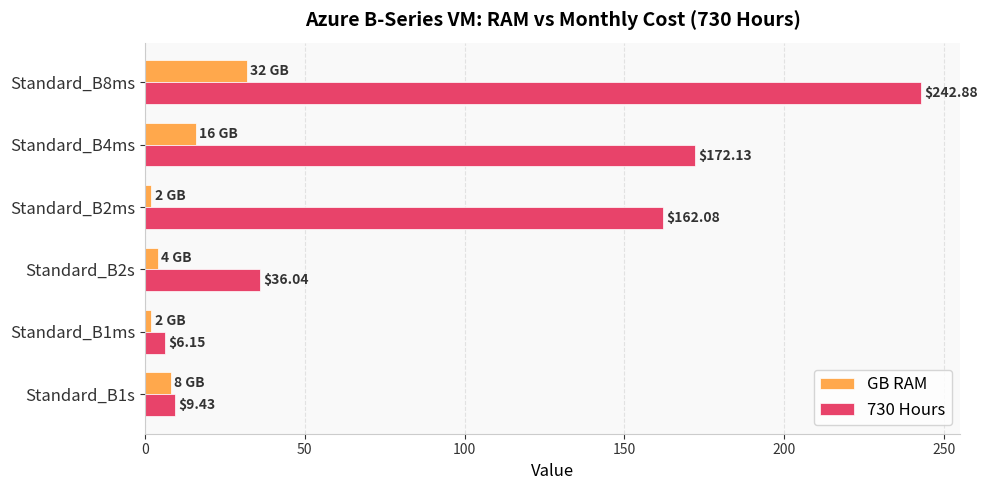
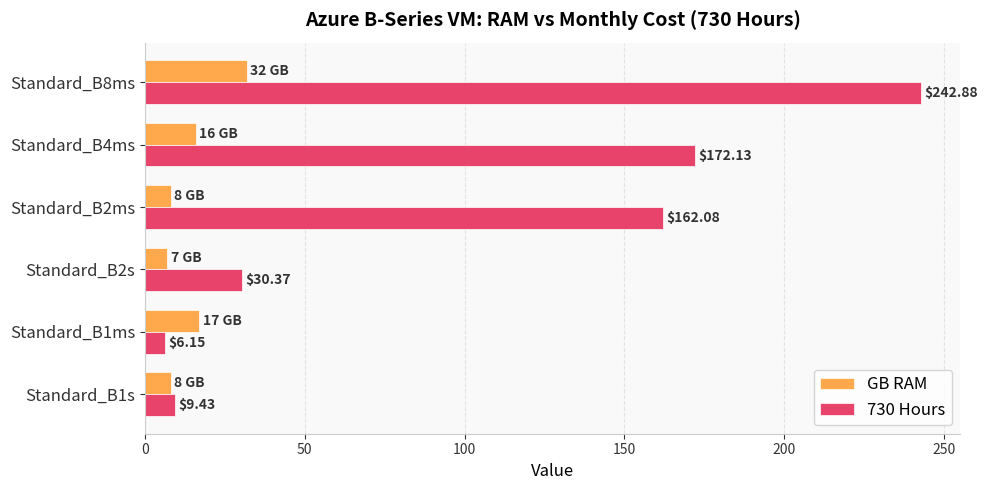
GB RAM, Standard_B2ms: 2 -> 8
GB RAM, Standard_B2s: 4 -> 7
730 Hours, Standard_B2s: $36.04 -> $30.37
GB RAM, Standard_B1ms: 2 -> 17
